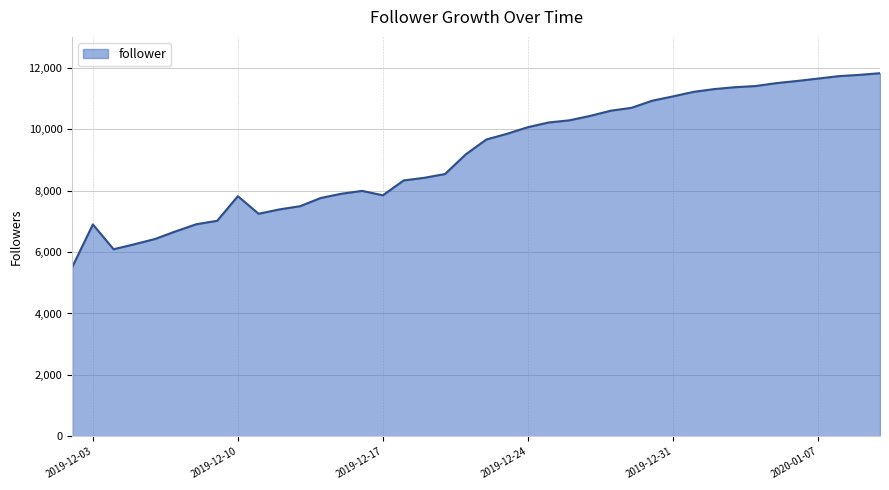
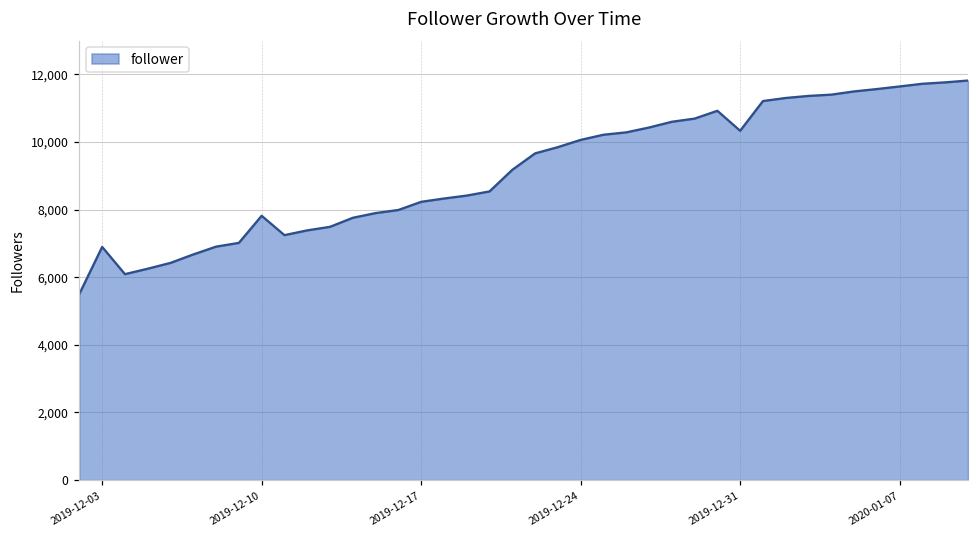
2019-12-17: 7,800 -> 8,200
2019-12-31: 11,100 -> 10,300
